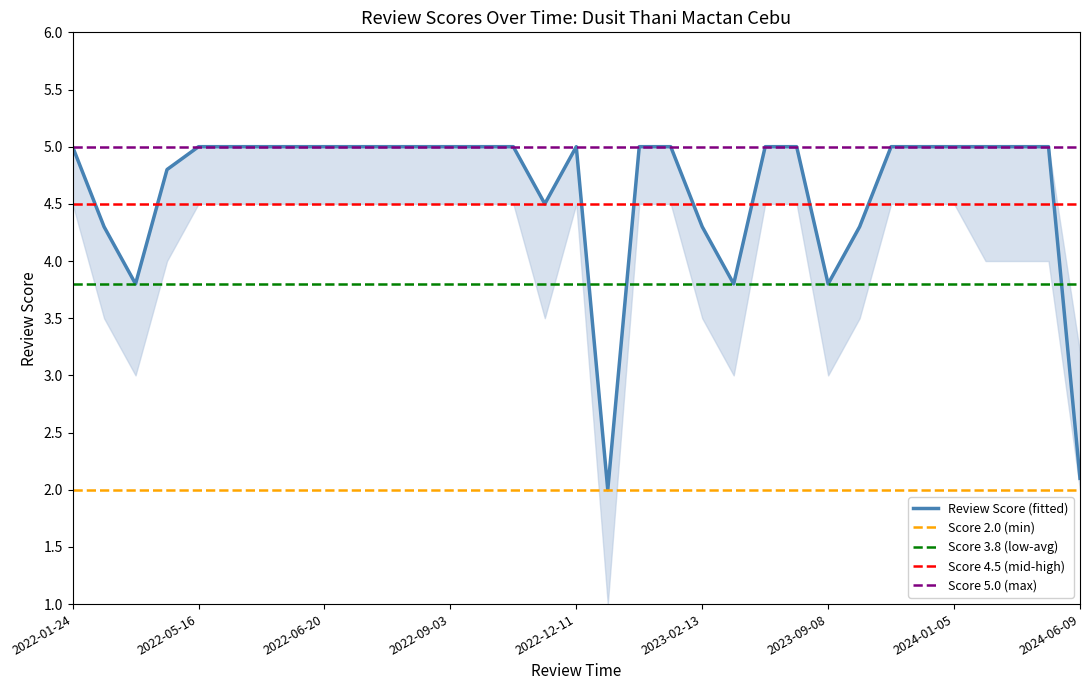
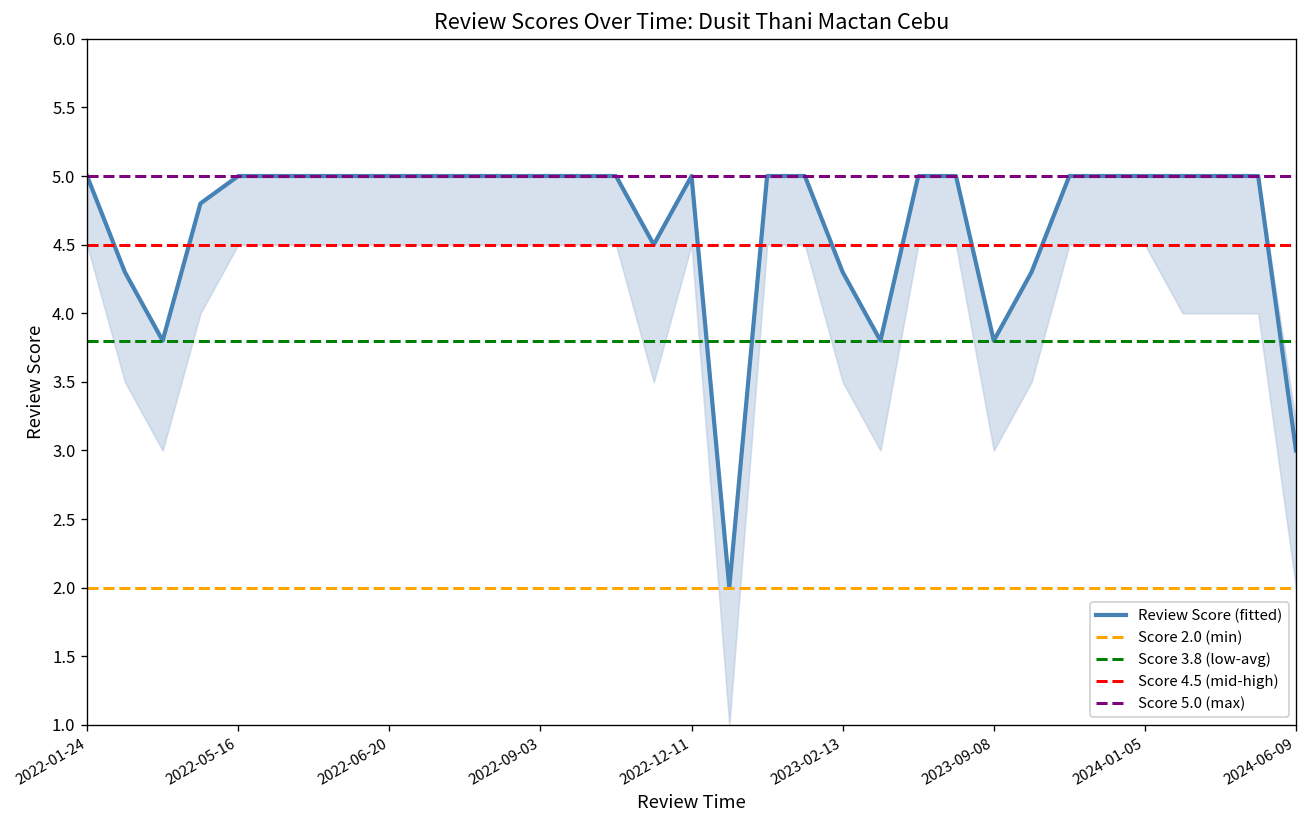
Review Score (fitted), 2024-06-09: 2.1 -> 3.0
